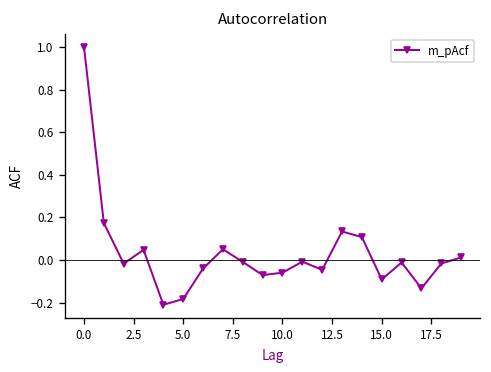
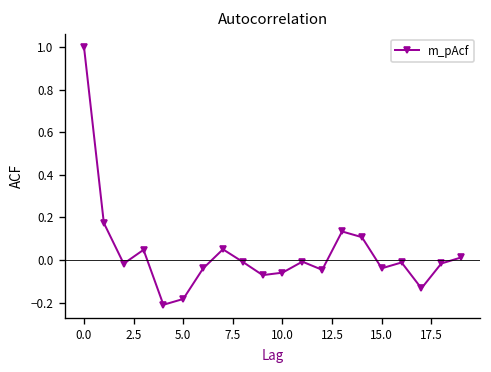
15.0: -0.09 -> -0.04
